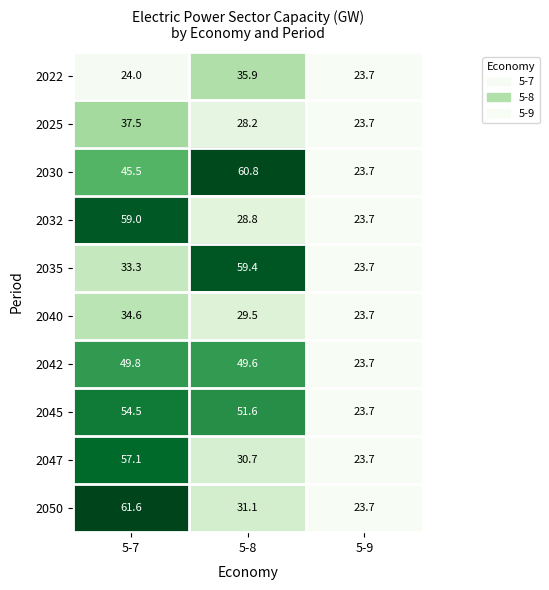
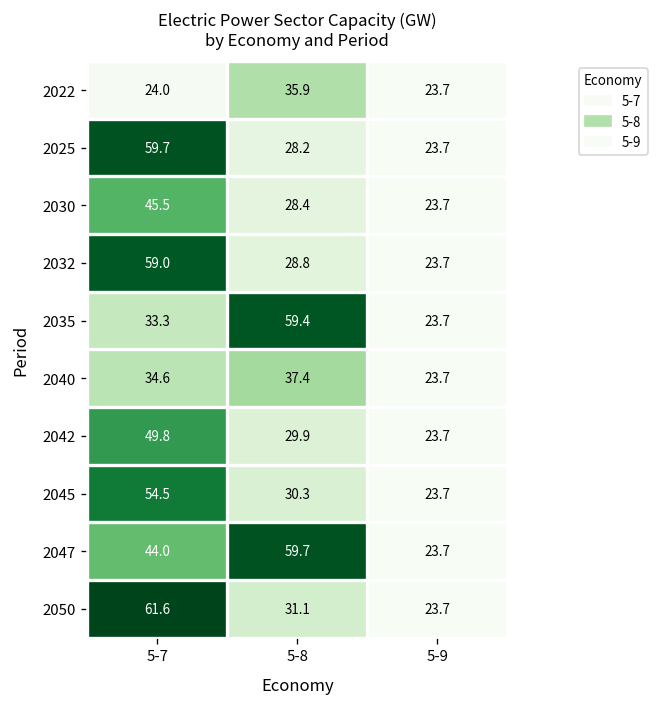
2025, 5-7: 37.5 -> 59.7
2030, 5-8: 60.8 -> 28.4
2040, 5-8: 29.5 -> 37.4
2042, 5-8: 49.6 -> 29.9
2045, 5-8: 51.6 -> 30.3
2047, 5-7: 57.1 -> 44.0
2047, 5-8: 30.7 -> 59.7
